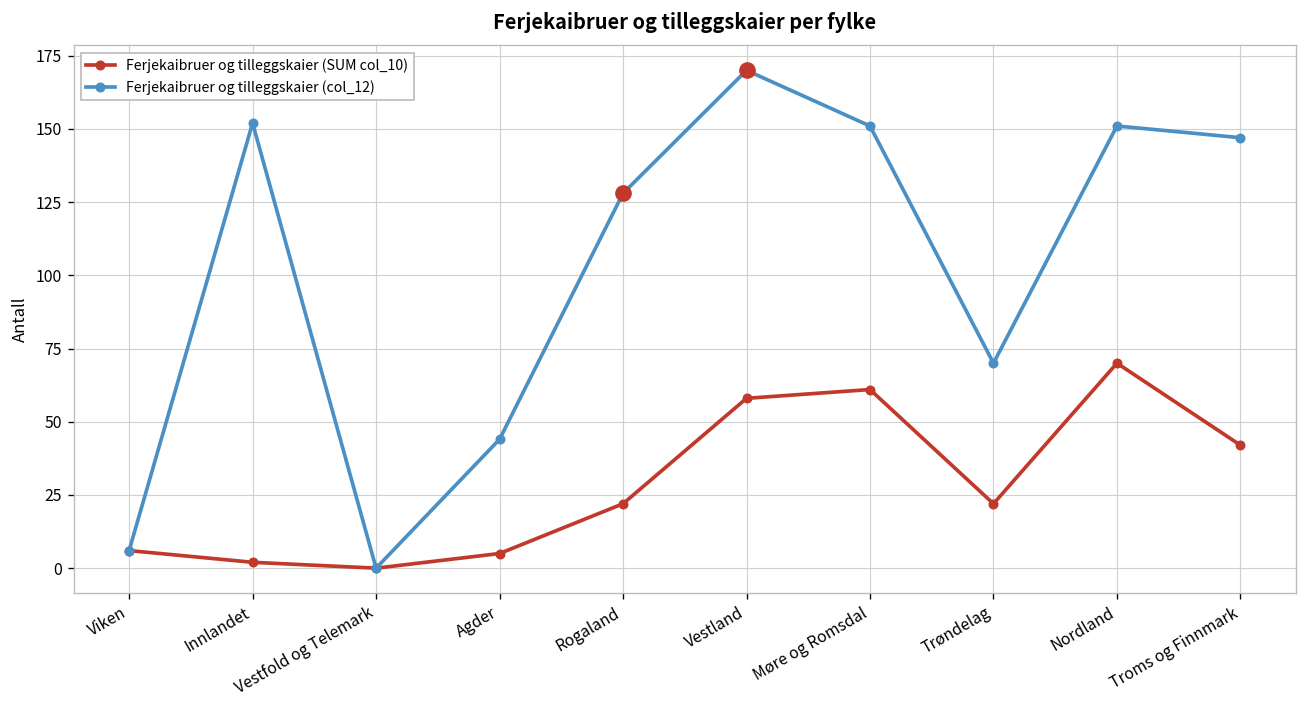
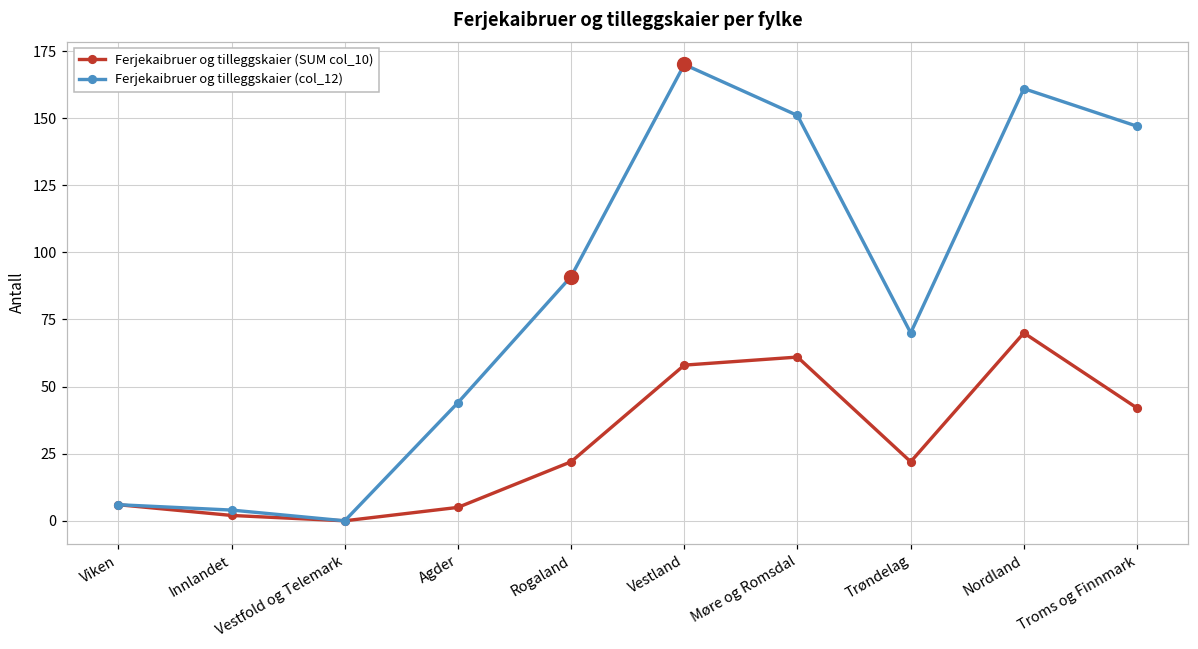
Ferjekaibruer og tilleggskaier (col_12), Innlandet: 152 -> 4
Ferjekaibruer og tilleggskaier (col_12), Rogaland: 128 -> 91
Ferjekaibruer og tilleggskaier (col_12), Nordland: 151 -> 161
